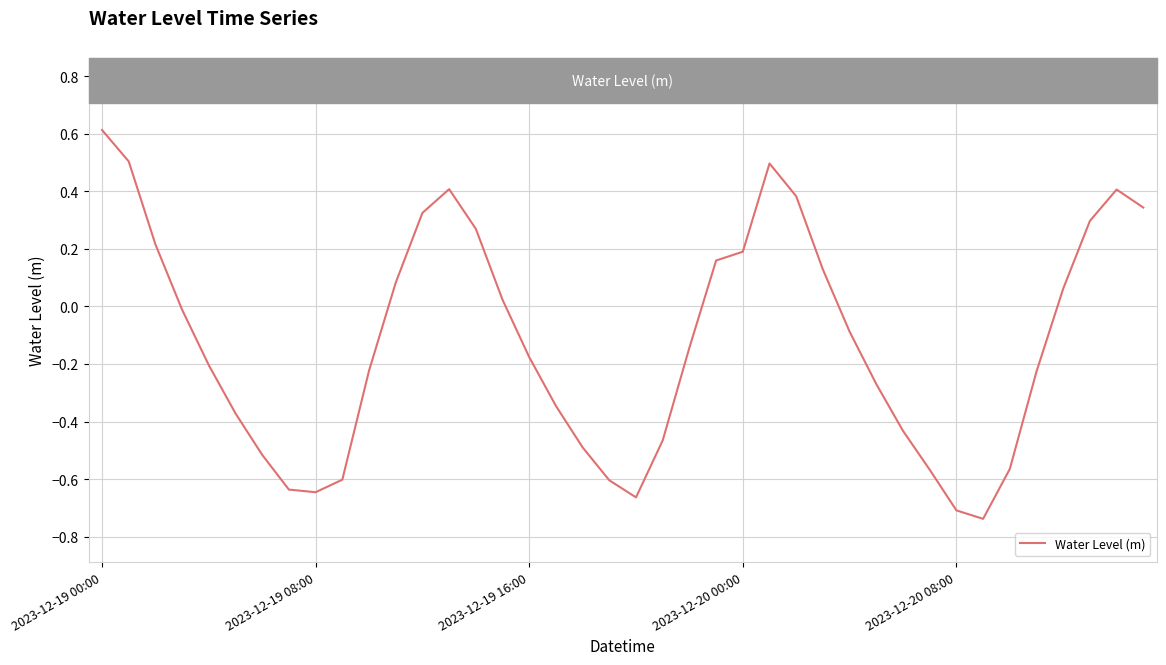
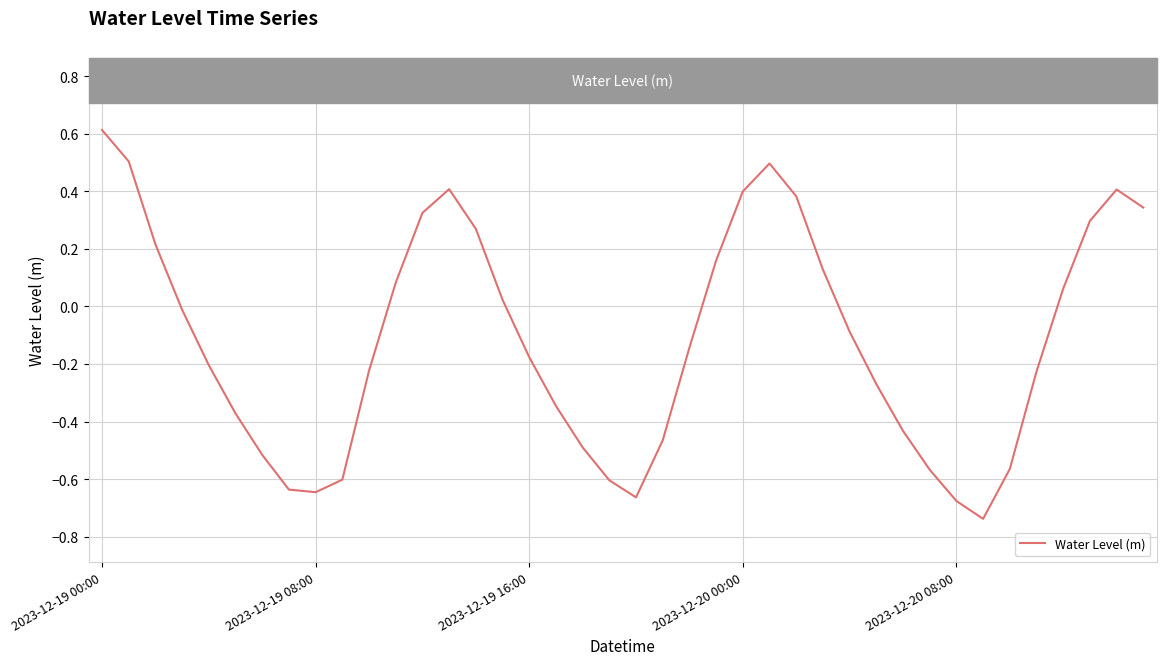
2023-12-20 00:00: 0.19 -> 0.40
2023-12-20 08:00: -0.71 -> -0.68
